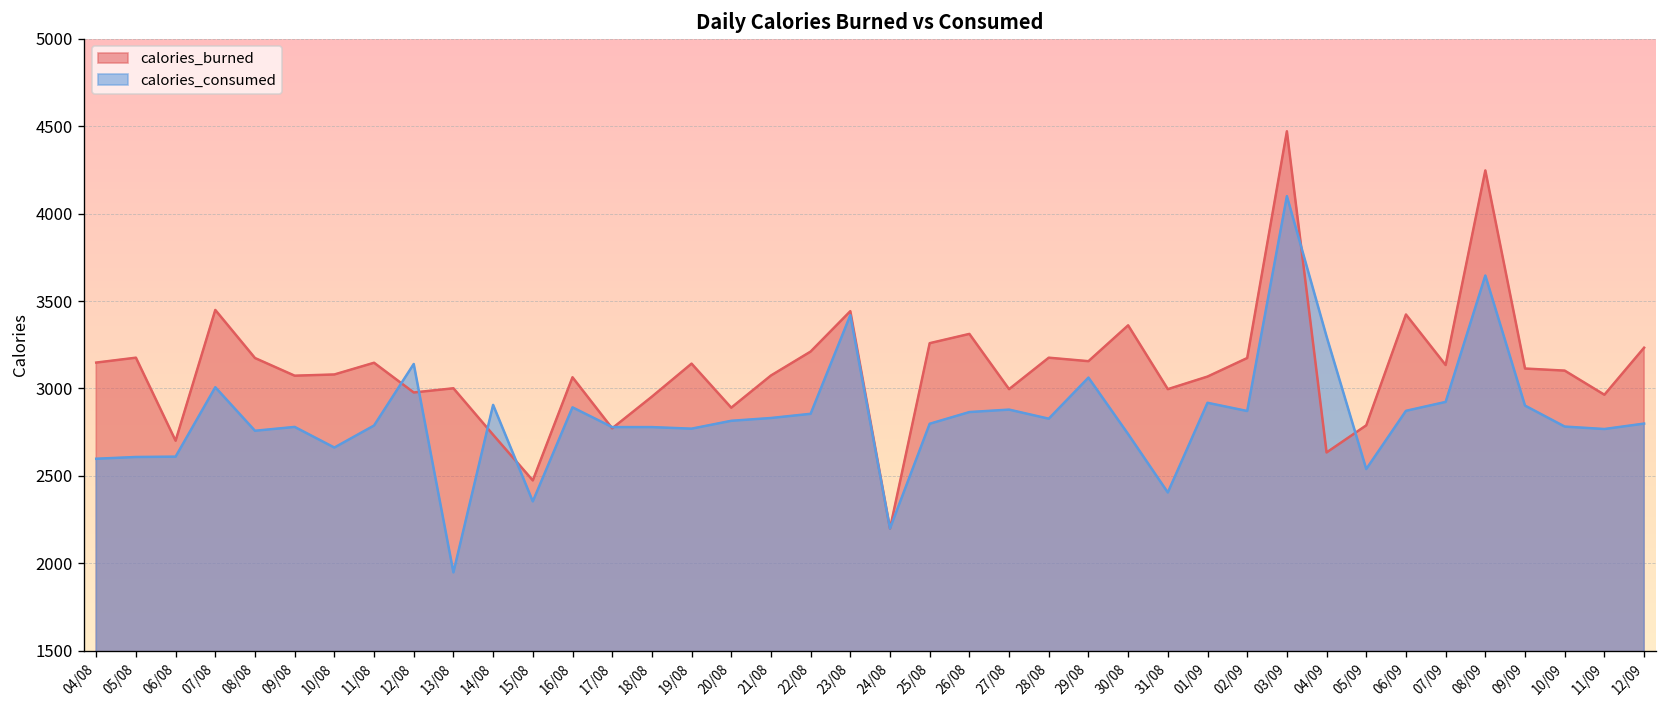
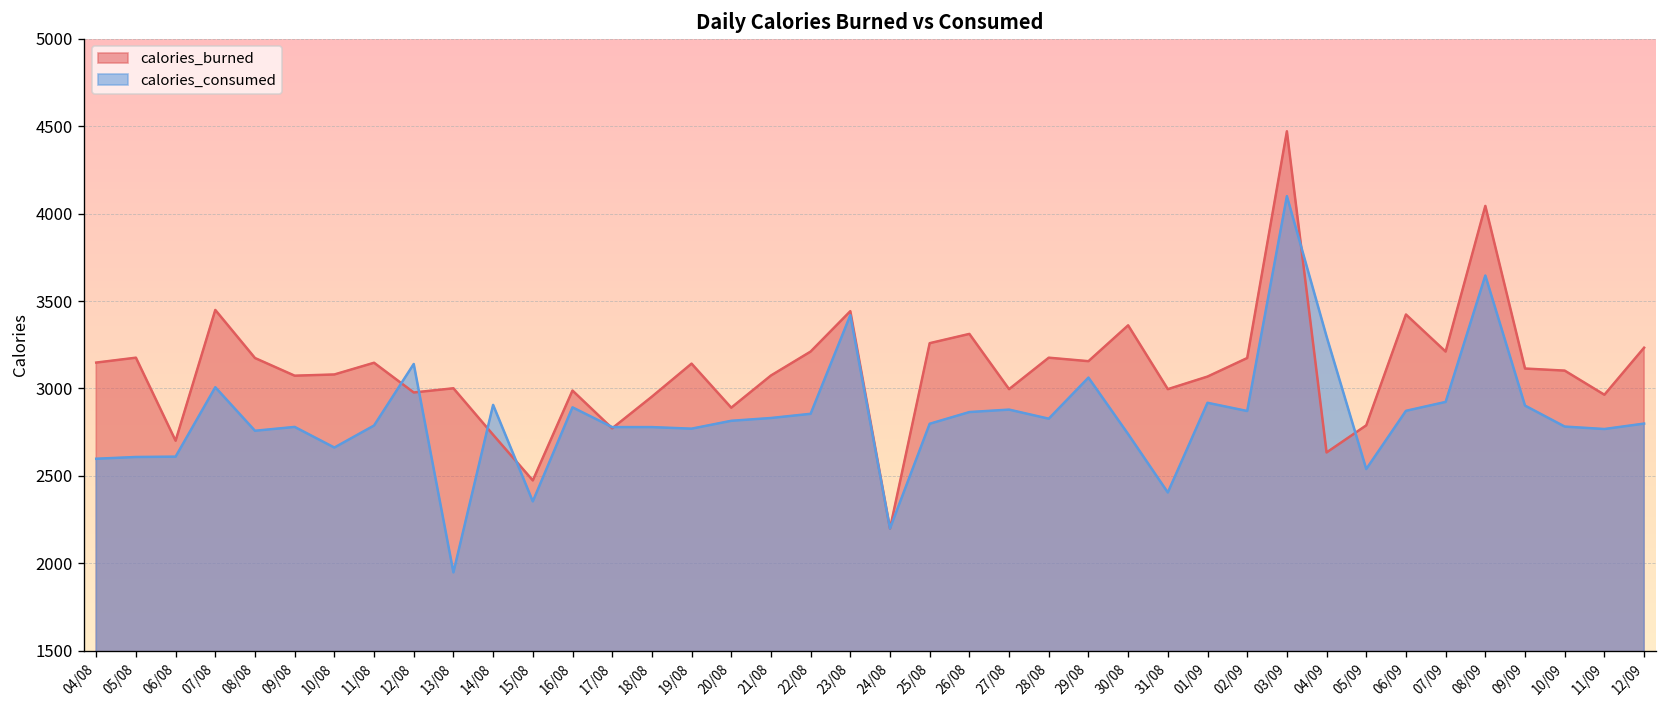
calories_burned, 16/08: 3060 -> 2990
calories_burned, 07/09: 3130 -> 3210
calories_burned, 08/09: 4250 -> 4040
